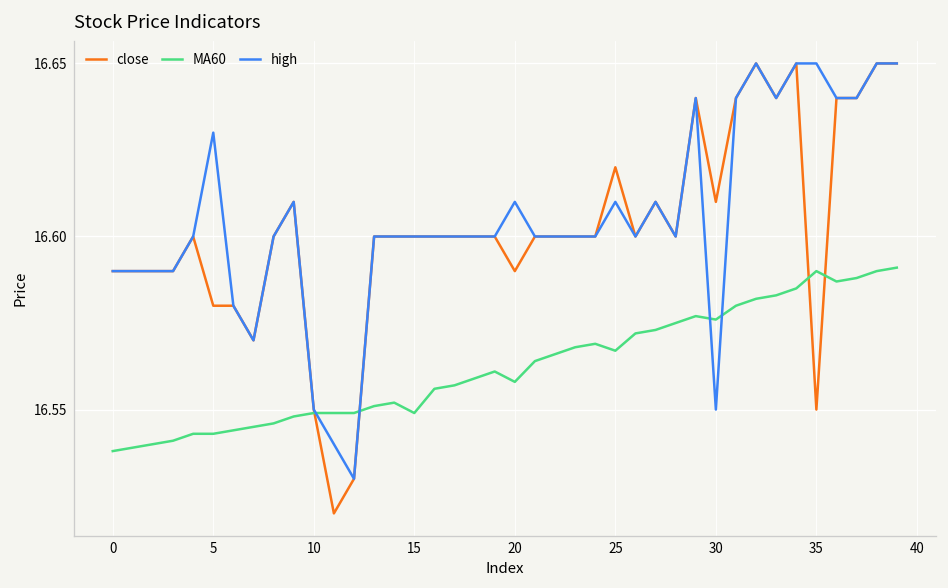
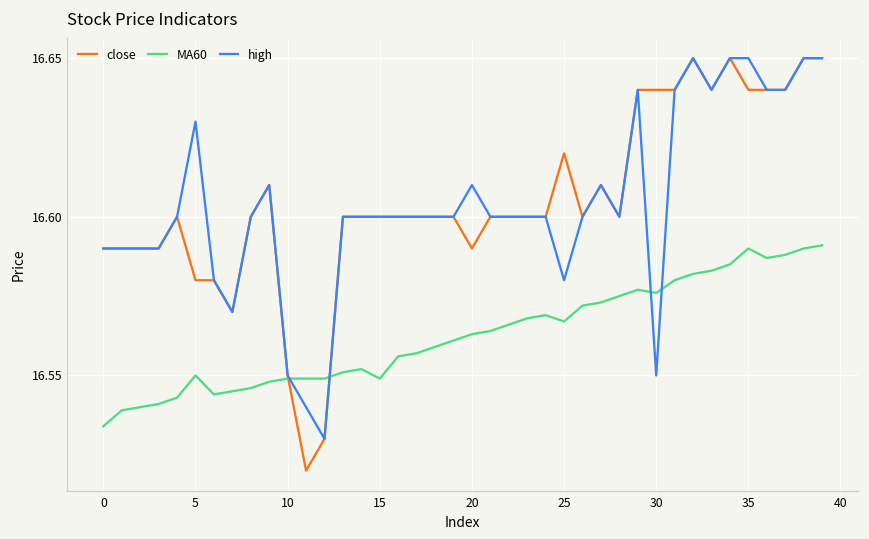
MA60, 0: 16.538 -> 16.534
MA60, 5: 16.543 -> 16.550
MA60, 20: 16.558 -> 16.563
high, 25: 16.61 -> 16.58
close, 30: 16.61 -> 16.64
close, 35: 16.55 -> 16.64
